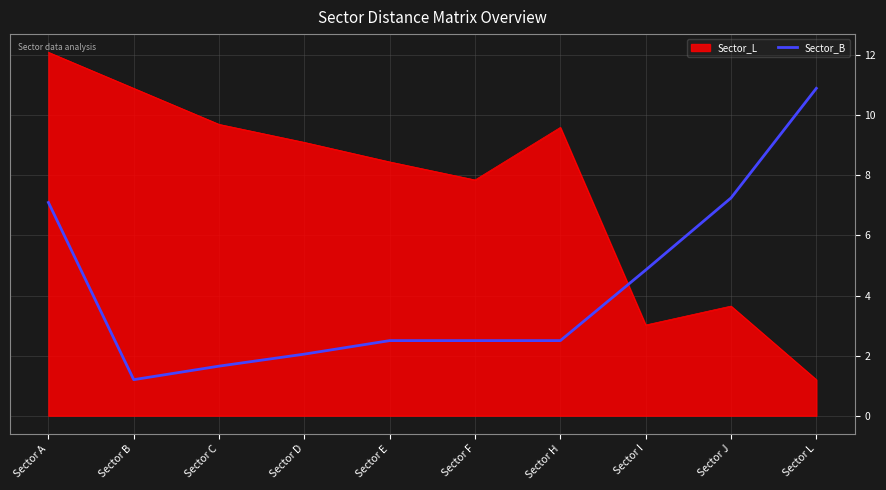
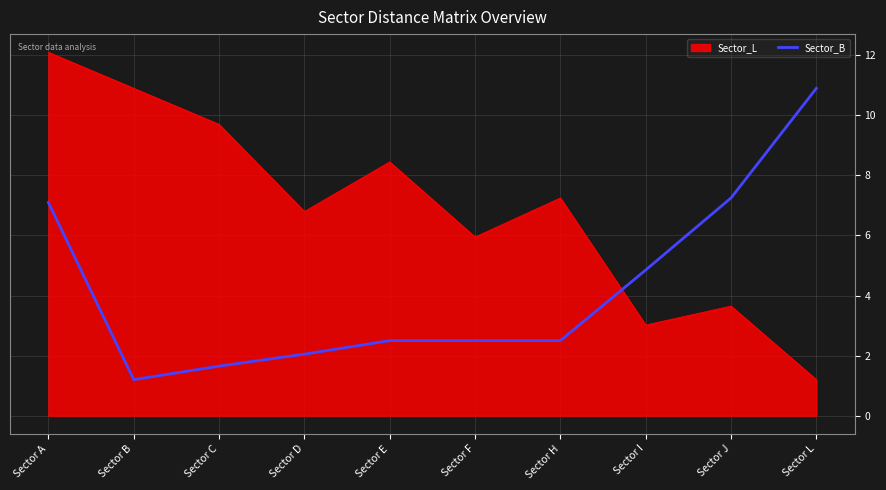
Sector_L, Sector D: 9.1 -> 6.8
Sector_L, Sector F: 7.9 -> 6.0
Sector_L, Sector H: 9.6 -> 7.3
